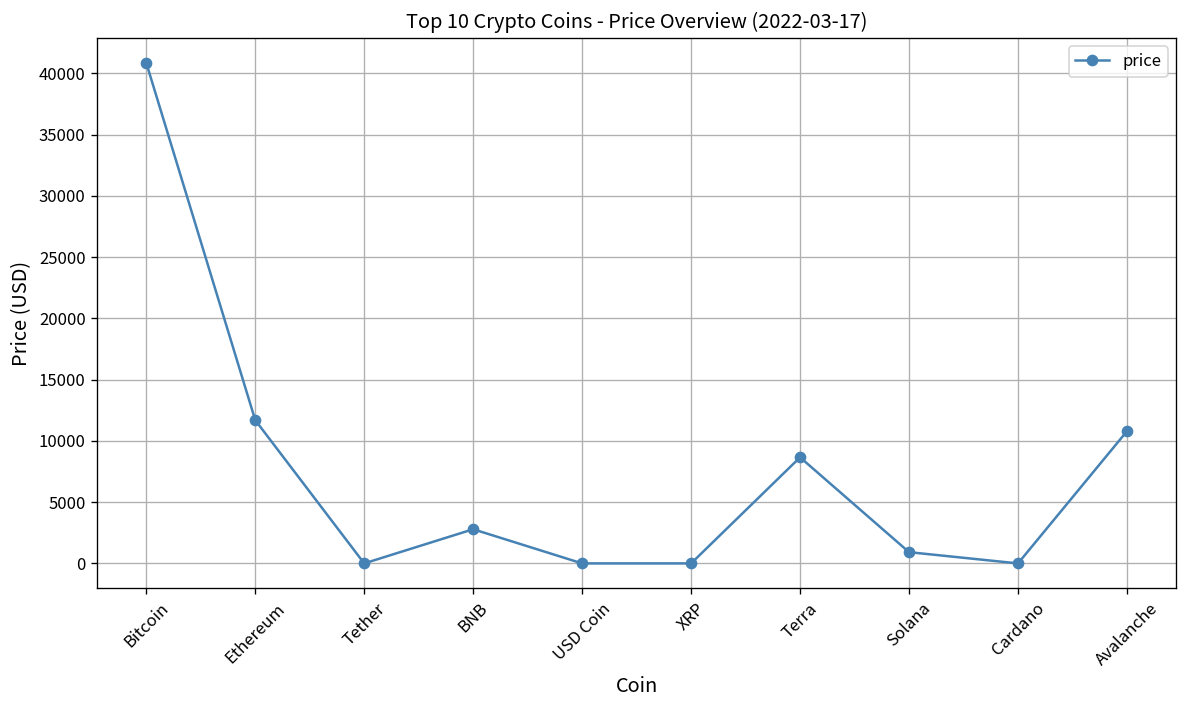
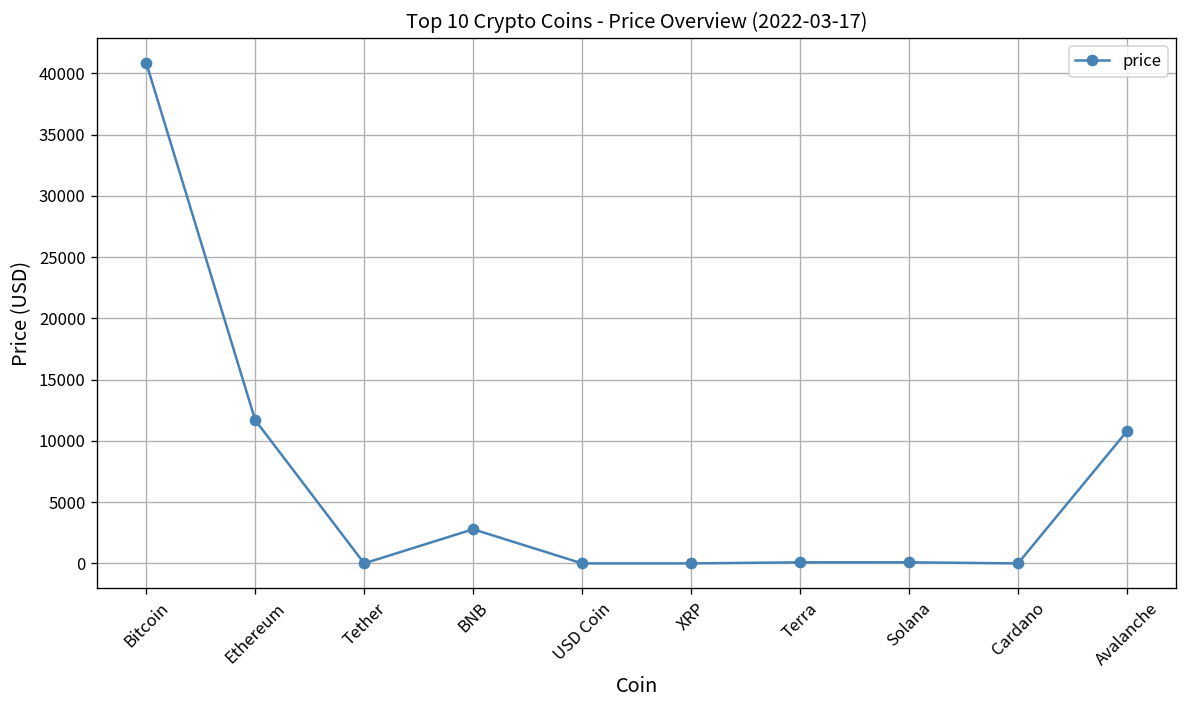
Terra: 8700 -> 100
Solana: 900 -> 100
